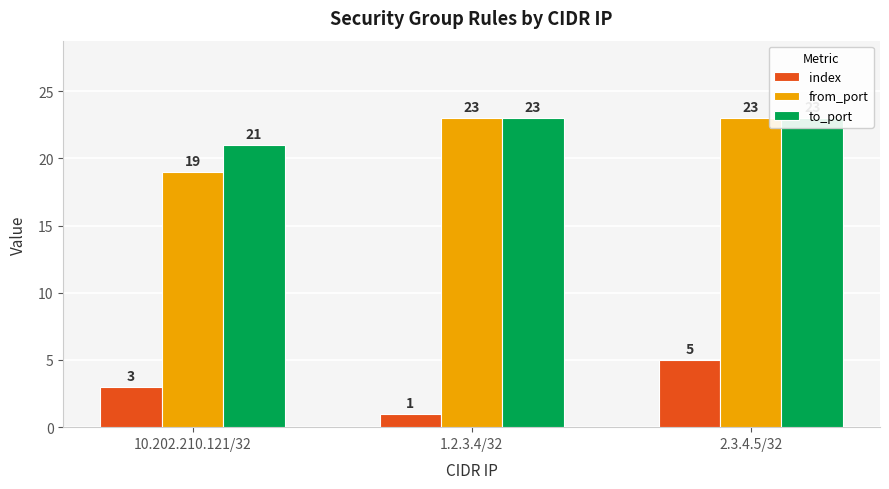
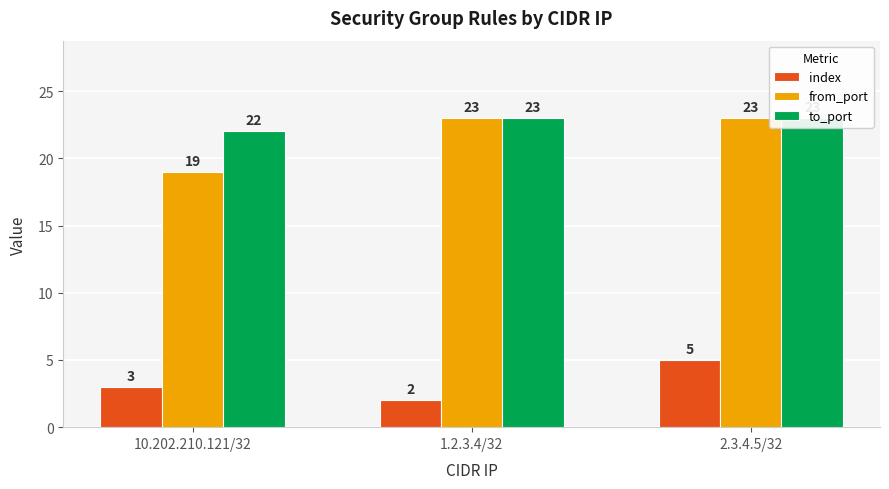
to_port, 10.202.210.121/32: 21 -> 22
index, 1.2.3.4/32: 1 -> 2
